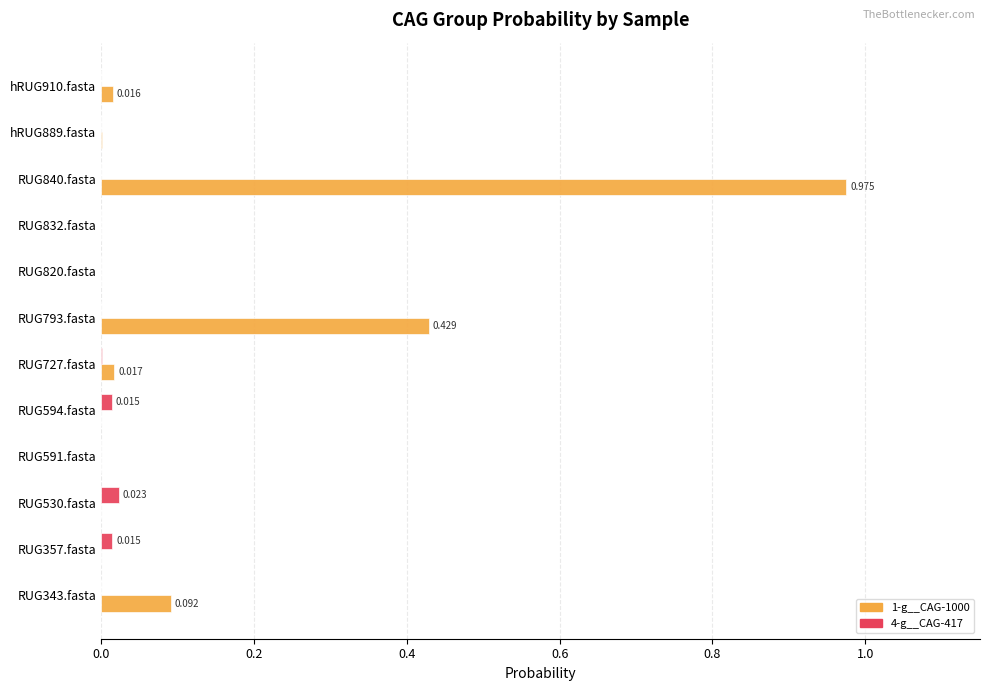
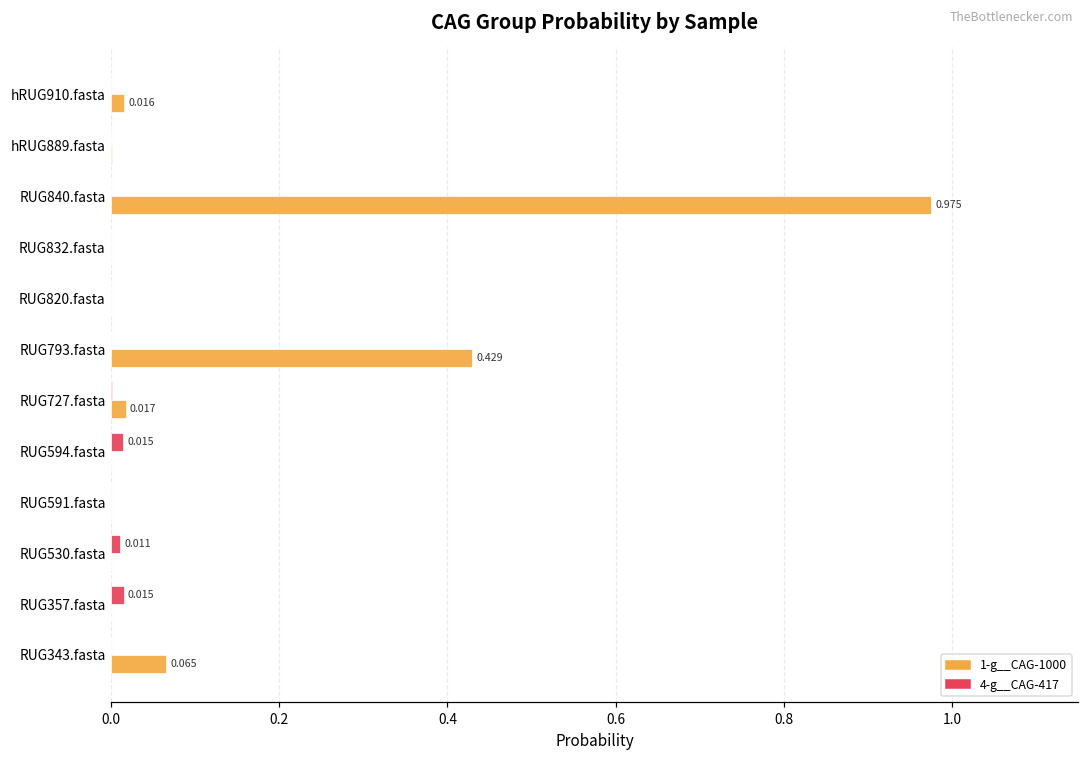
4-g__CAG-417, RUG530.fasta: 0.023 -> 0.011
1-g__CAG-1000, RUG343.fasta: 0.092 -> 0.065
